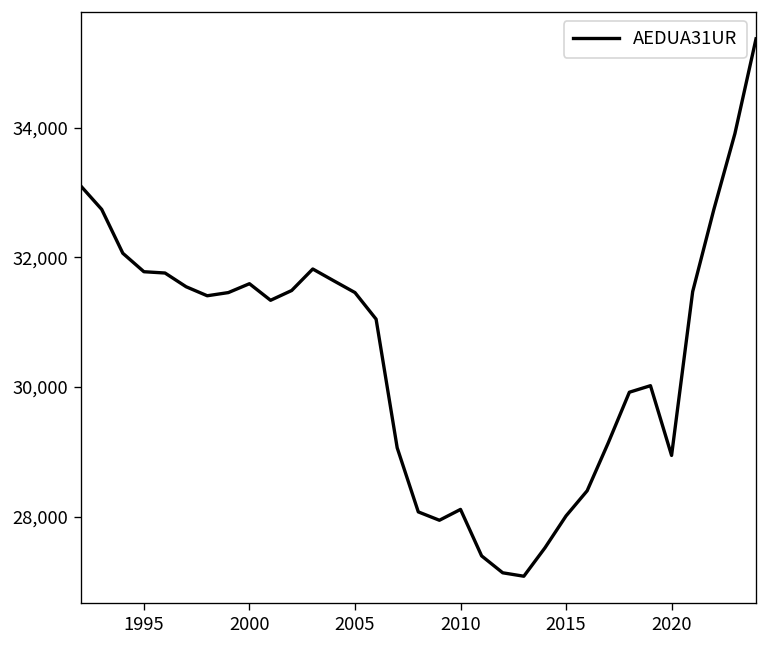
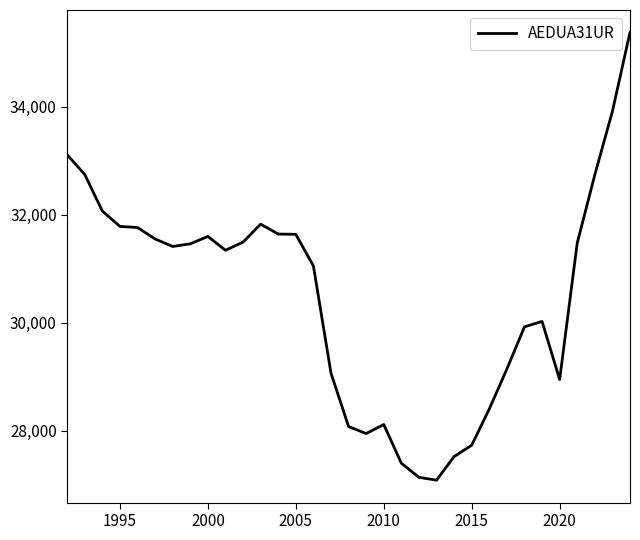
2005: 31,500 -> 31,600
2015: 28,000 -> 27,700
